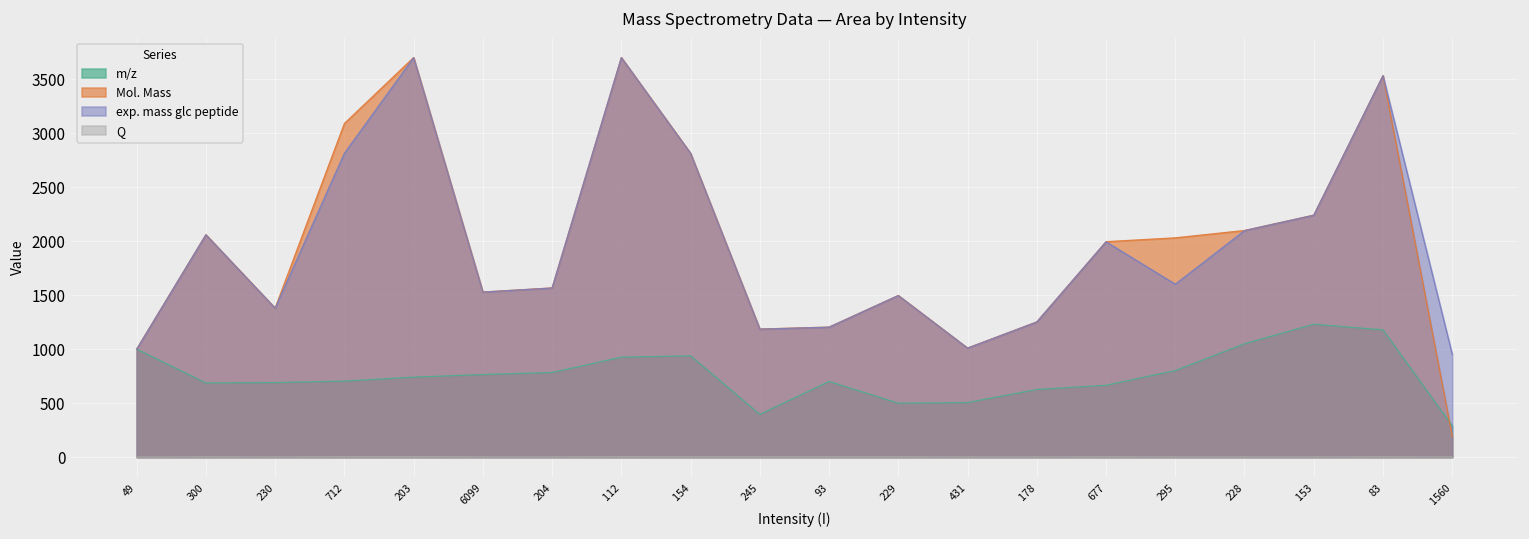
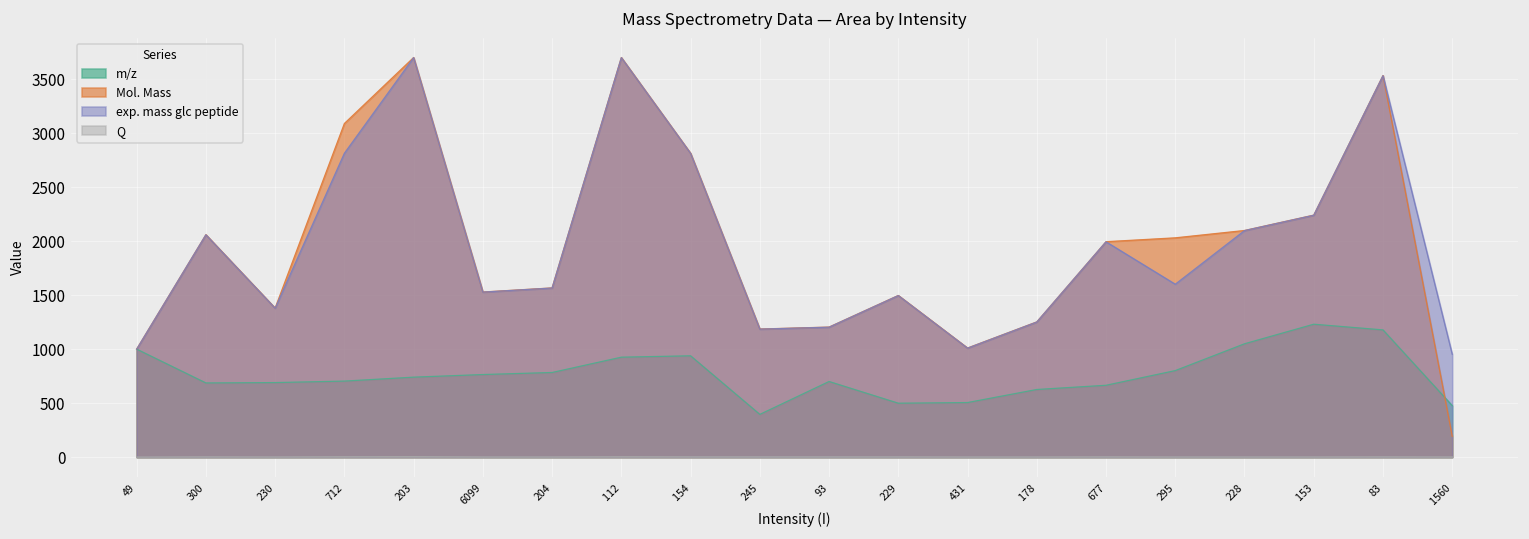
m/z, 1560: 300 -> 500
